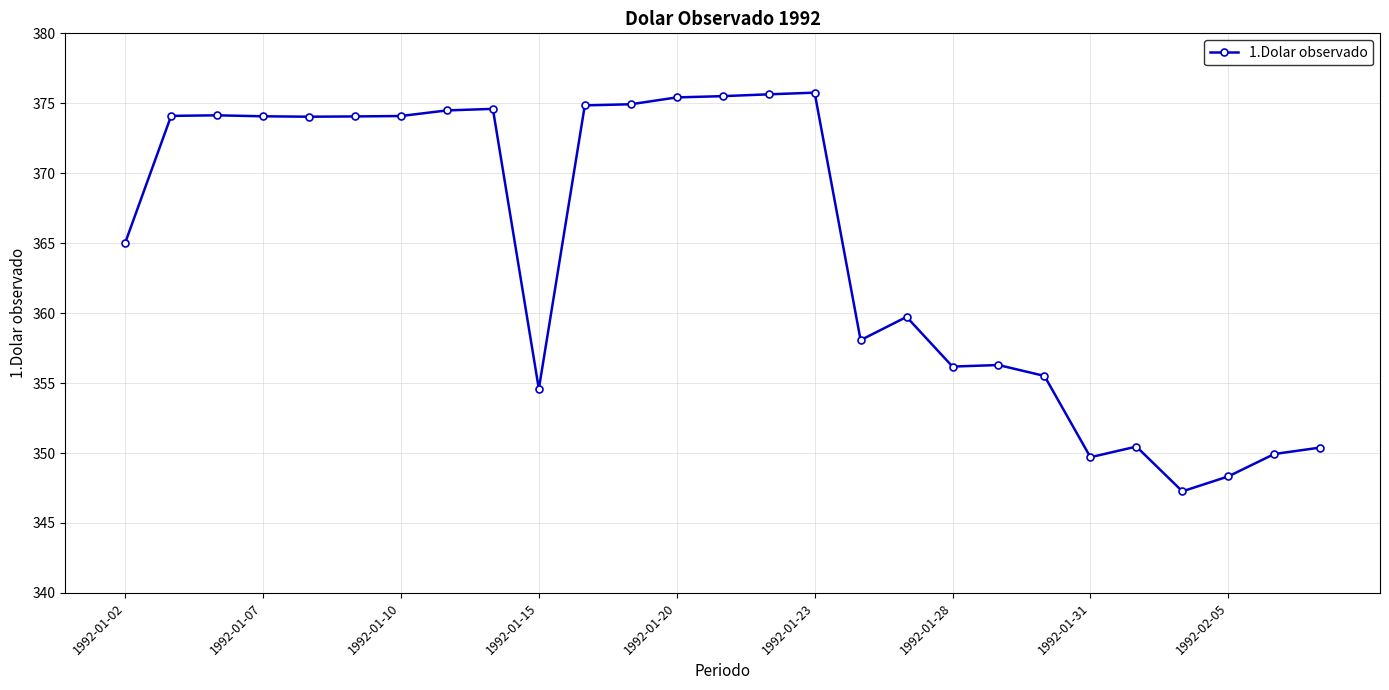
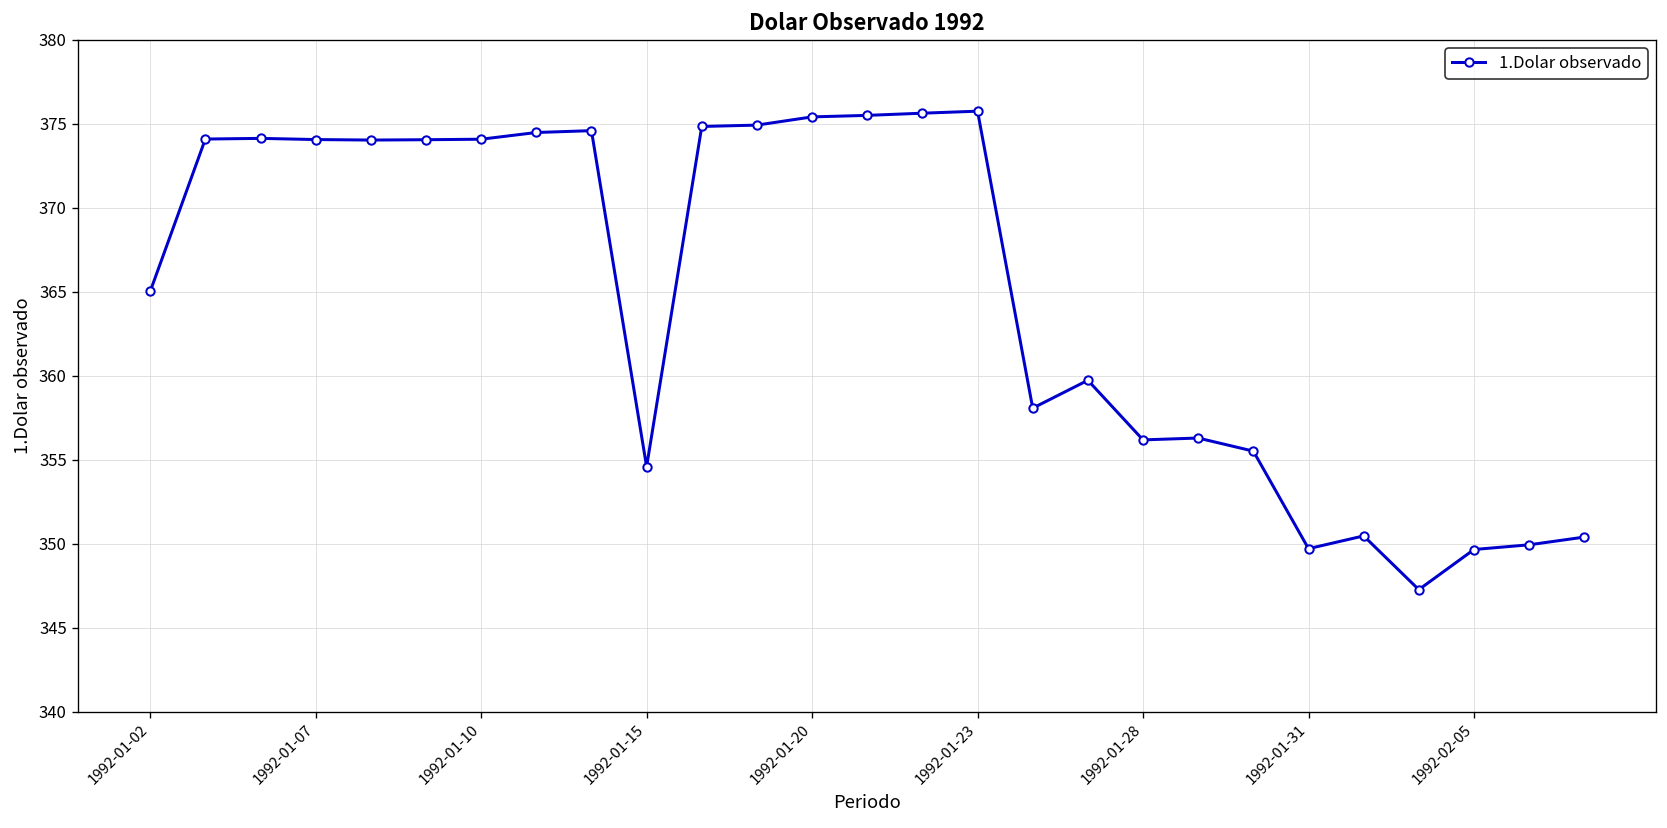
1992-02-05: 348.3 -> 349.7
